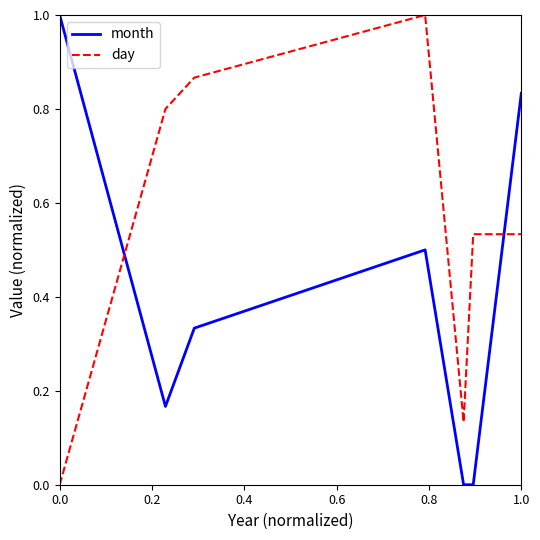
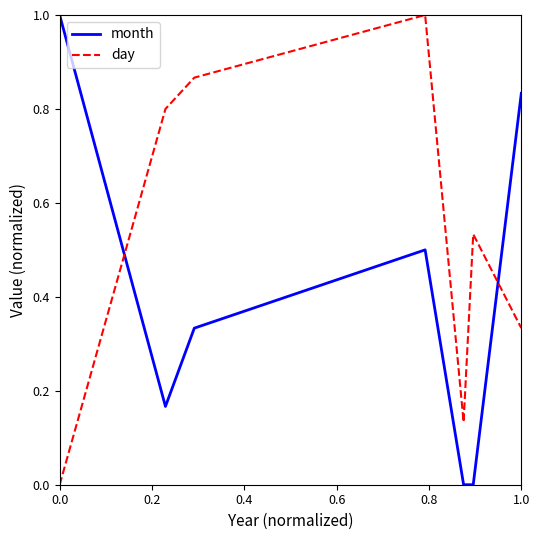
day, 1.0: 0.53 -> 0.33
